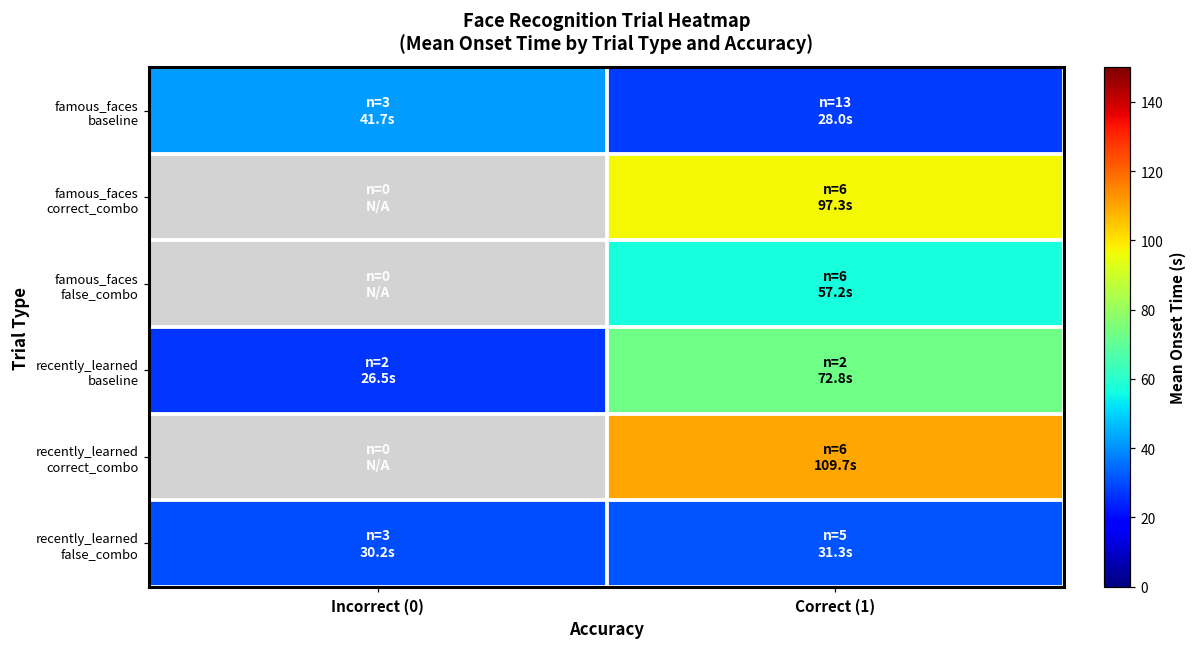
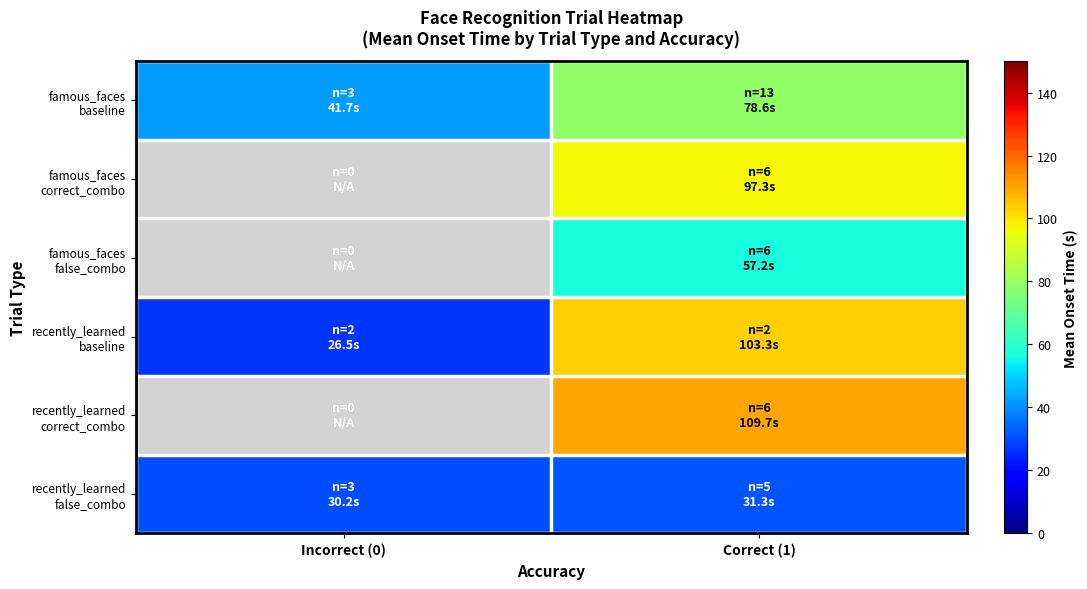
famous_faces baseline, Correct (1): 28.0s -> 78.6s
recently_learned baseline, Correct (1): 72.8s -> 103.3s
